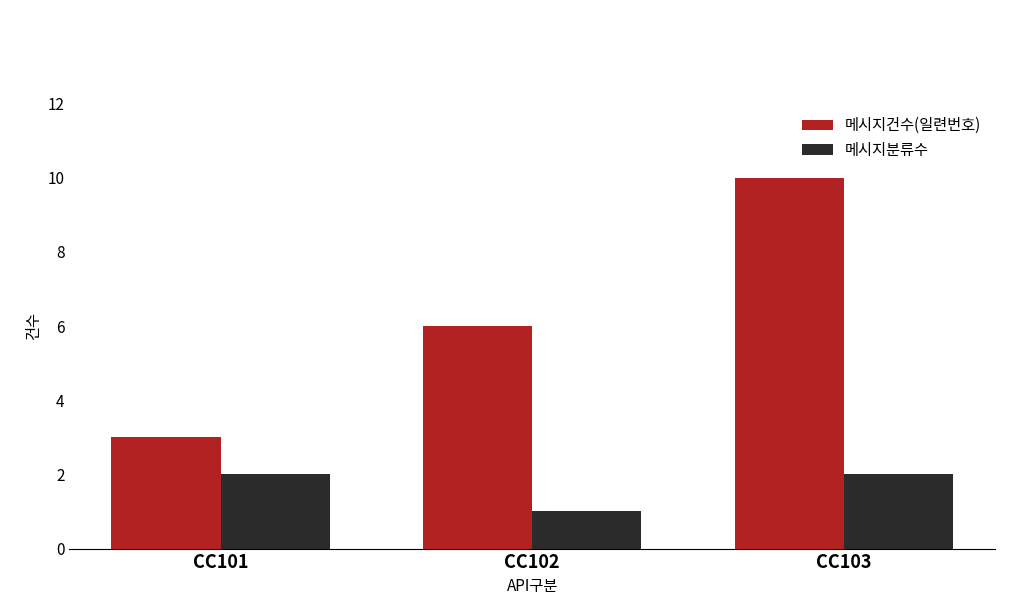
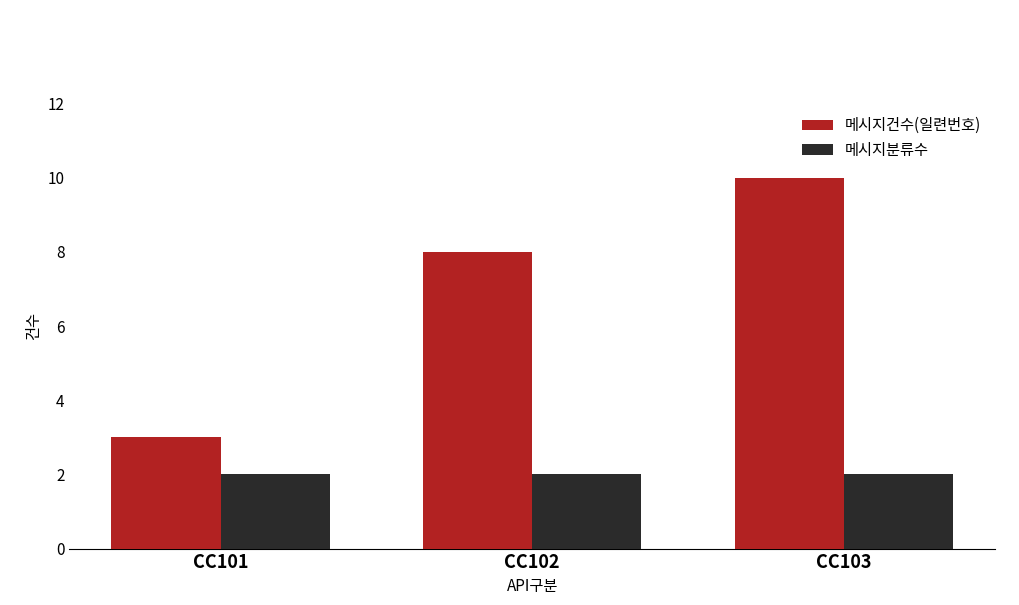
메시지건수(일련번호), CC102: 6 -> 8
메시지분류수, CC102: 1 -> 2
